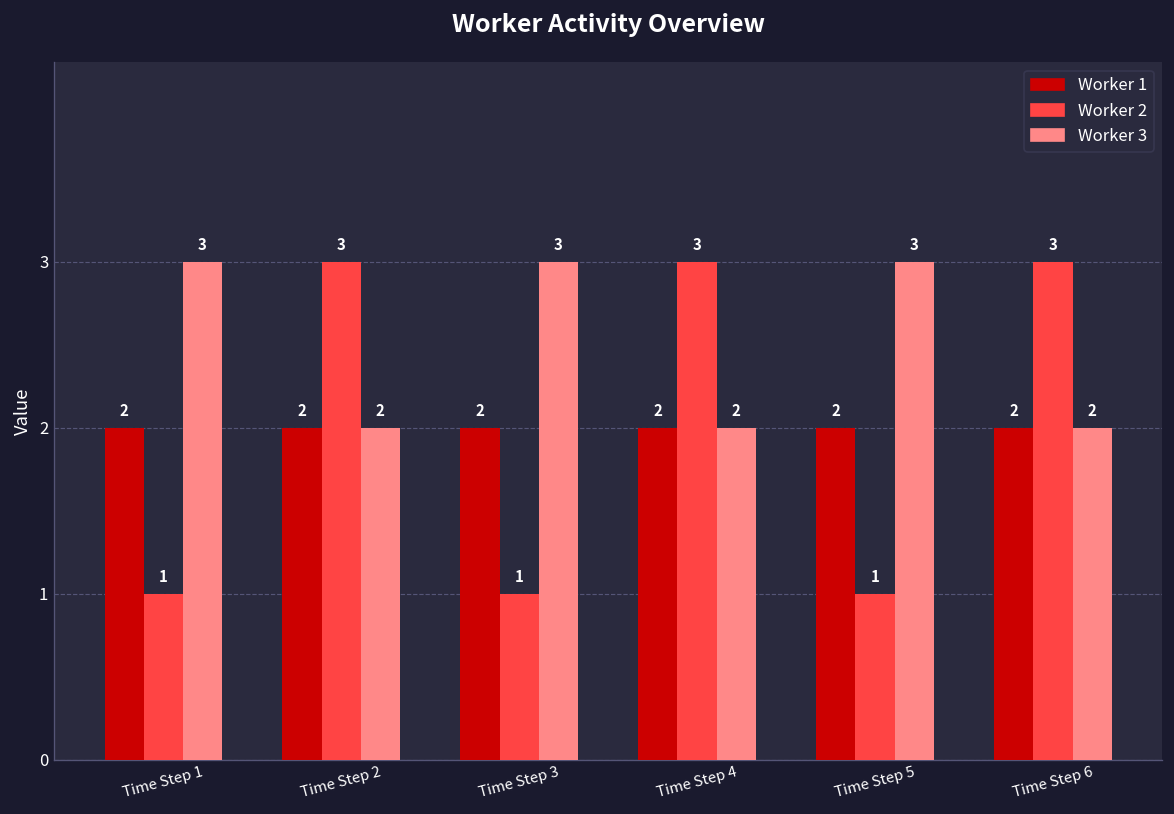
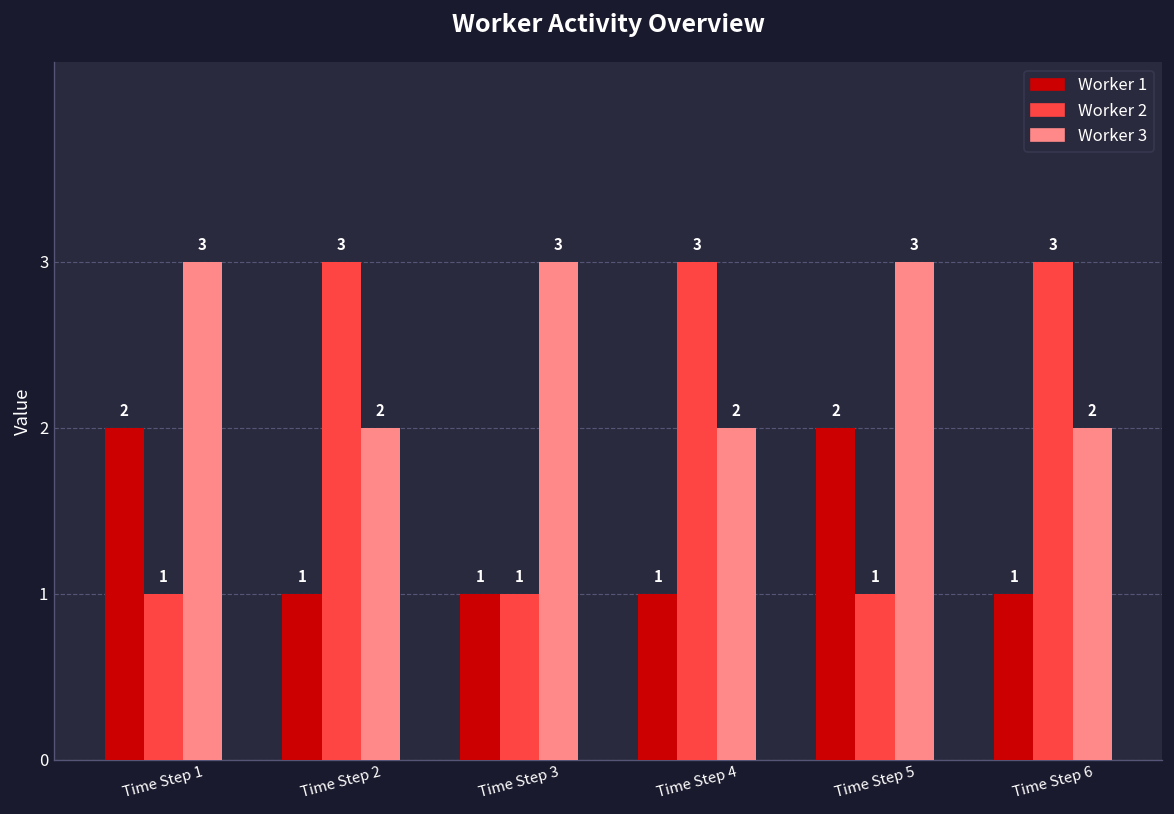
Worker 1, Time Step 2: 2 -> 1
Worker 1, Time Step 3: 2 -> 1
Worker 1, Time Step 4: 2 -> 1
Worker 1, Time Step 6: 2 -> 1
